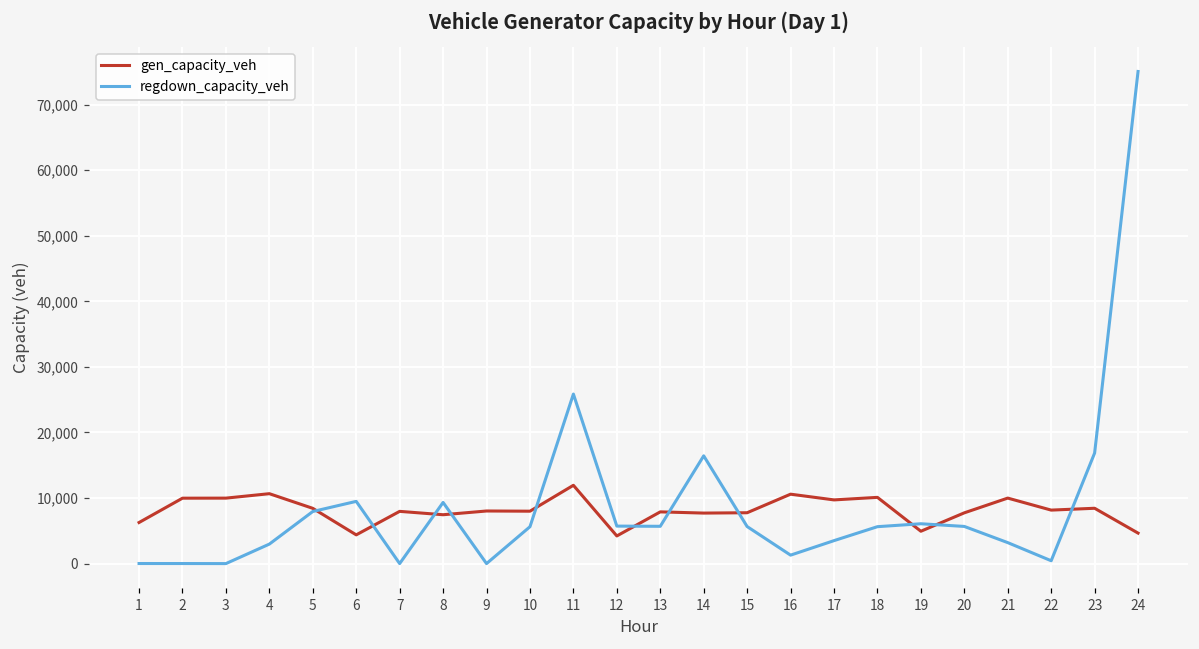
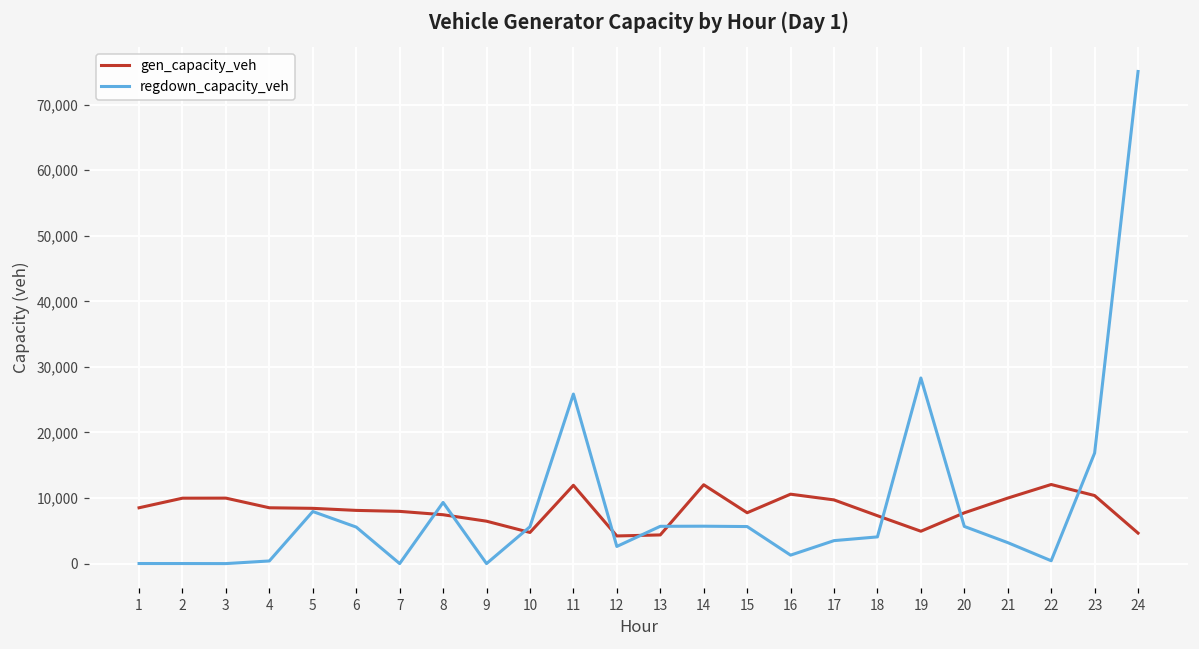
gen_capacity_veh, 1: 6,000 -> 9,000
gen_capacity_veh, 4: 11,000 -> 9,000
regdown_capacity_veh, 4: 3,000 -> 0
gen_capacity_veh, 6: 4,000 -> 8,000
regdown_capacity_veh, 6: 9,000 -> 6,000
gen_capacity_veh, 9: 8,000 -> 6,000
gen_capacity_veh, 10: 8,000 -> 5,000
regdown_capacity_veh, 12: 6,000 -> 3,000
gen_capacity_veh, 13: 8,000 -> 4,000
gen_capacity_veh, 14: 8,000 -> 12,000
regdown_capacity_veh, 14: 16,000 -> 6,000
gen_capacity_veh, 18: 10,000 -> 7,000
regdown_capacity_veh, 18: 6,000 -> 4,000
regdown_capacity_veh, 19: 6,000 -> 28,000
gen_capacity_veh, 22: 8,000 -> 12,000
gen_capacity_veh, 23: 8,000 -> 10,000
